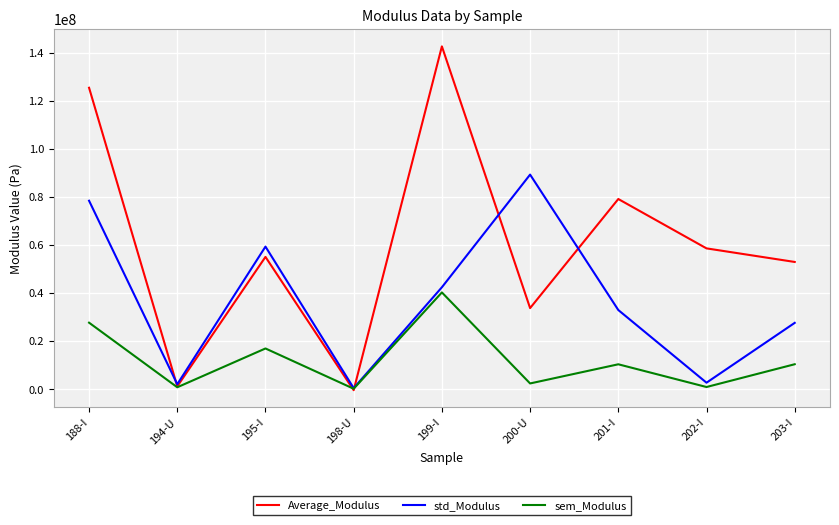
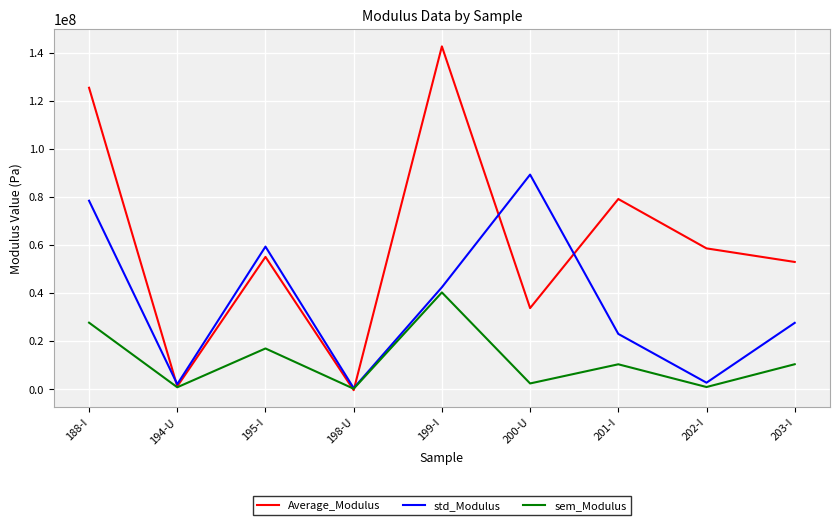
std_Modulus, 201-I: 33000000 -> 23000000
